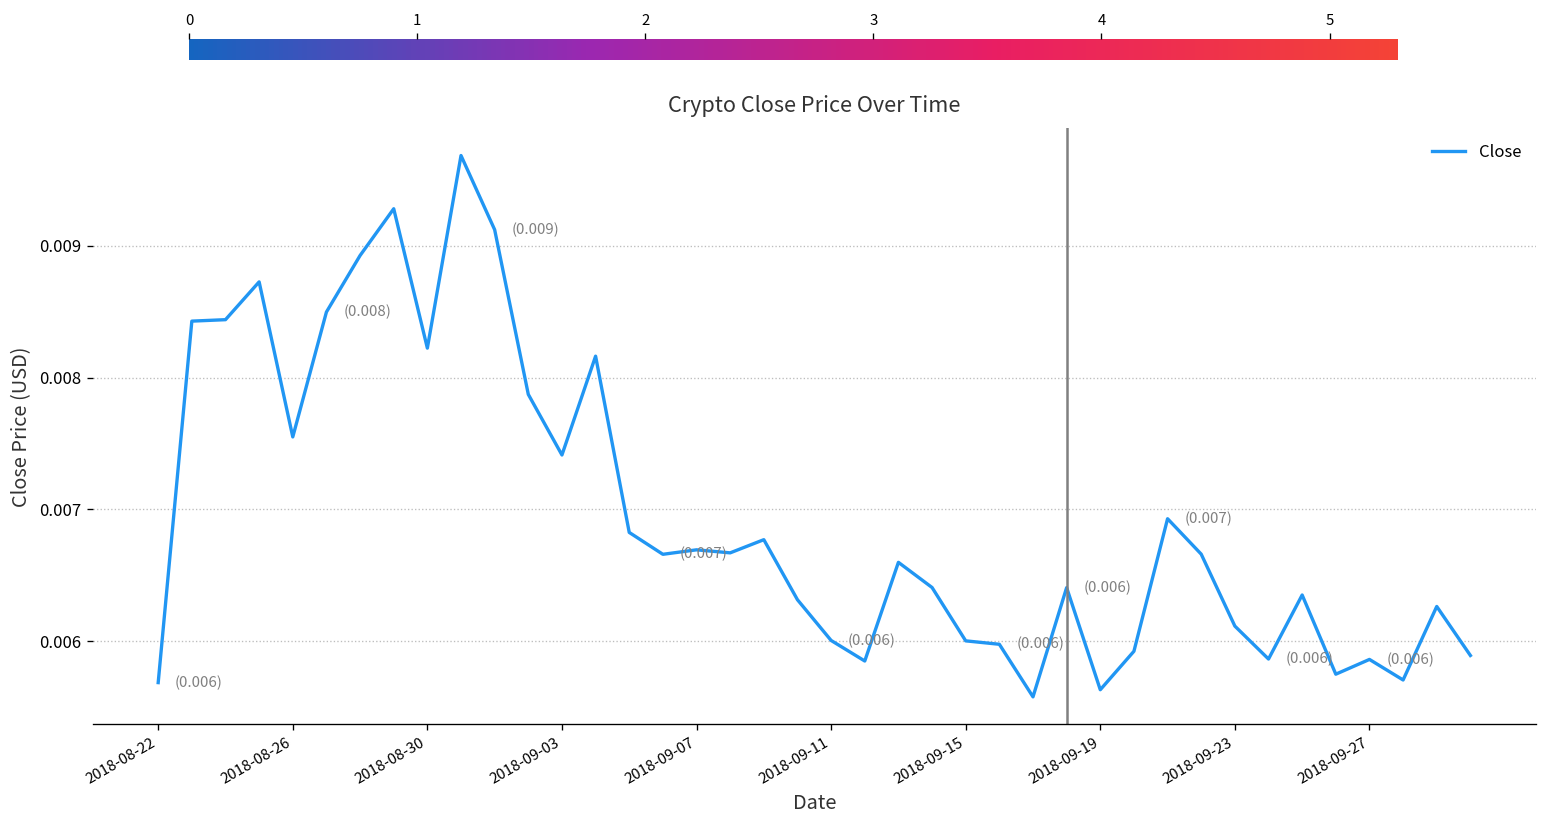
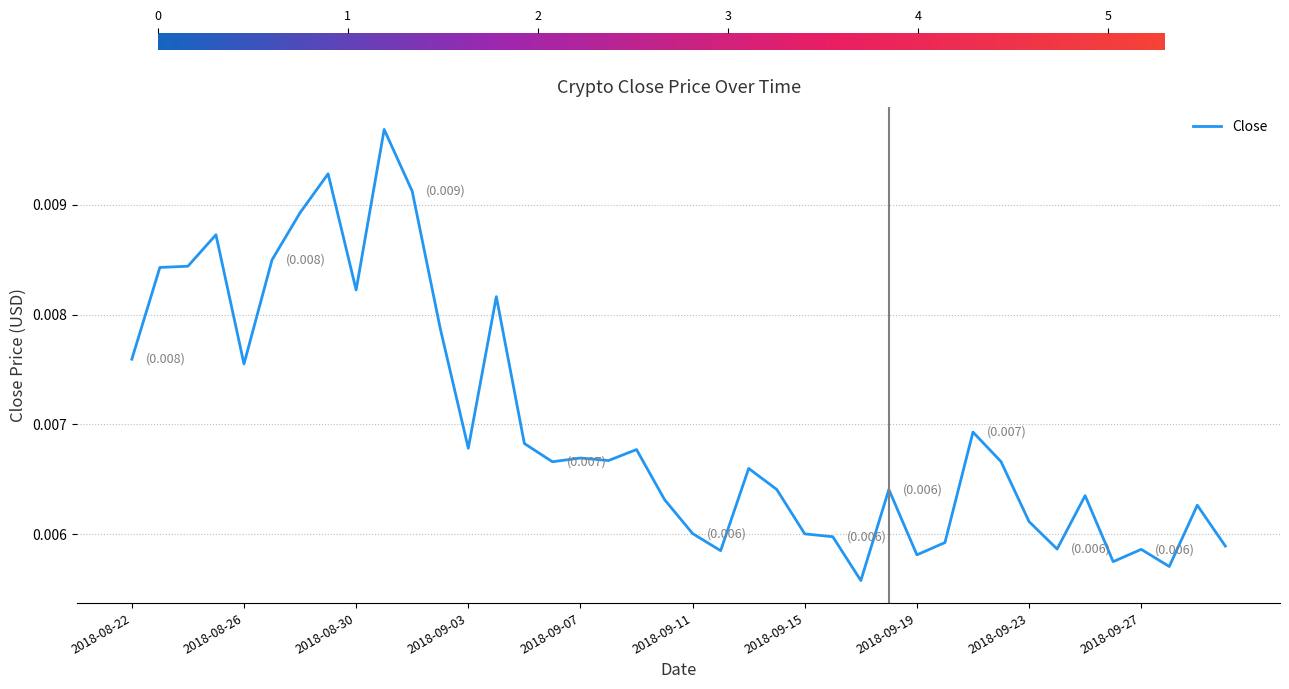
2018-08-22: (0.006) -> (0.008)
2018-09-03: 0.00741 -> 0.00678
2018-09-19: 0.00563 -> 0.00581
